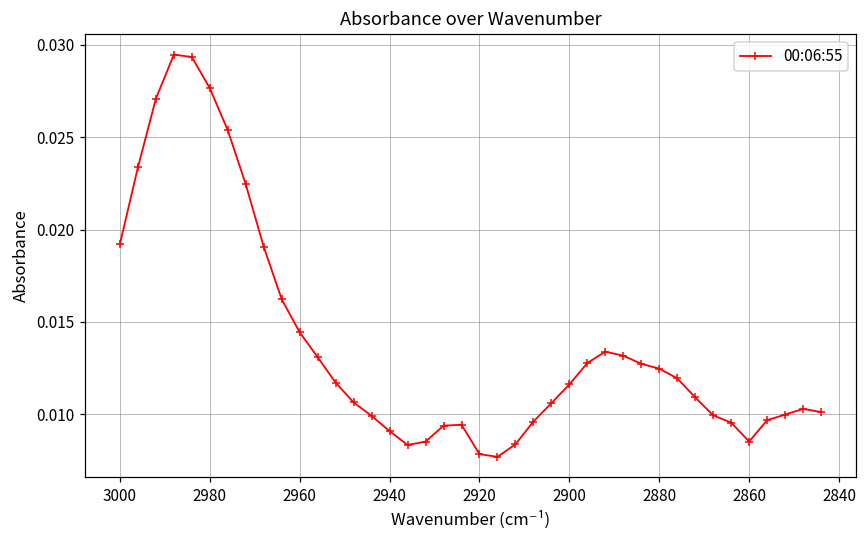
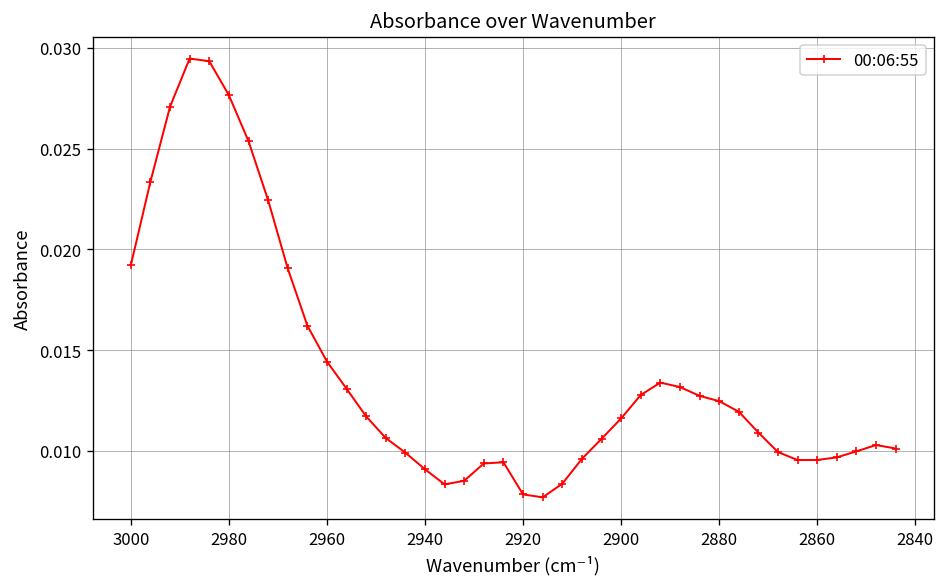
2860: 0.0085 -> 0.0095
